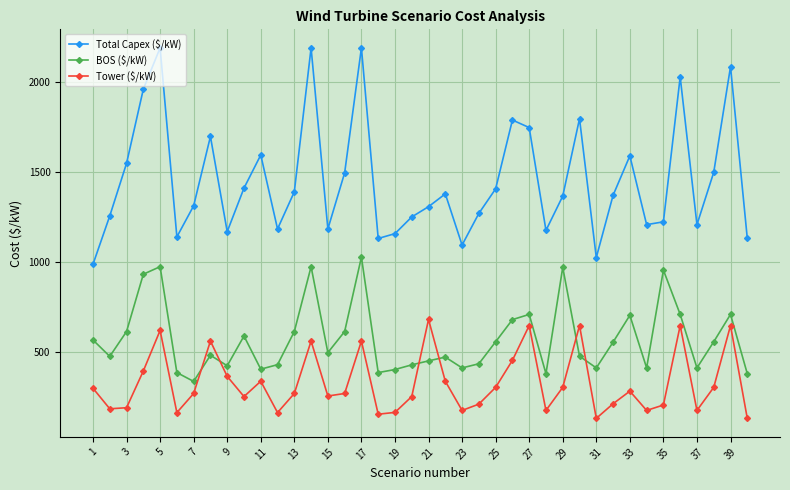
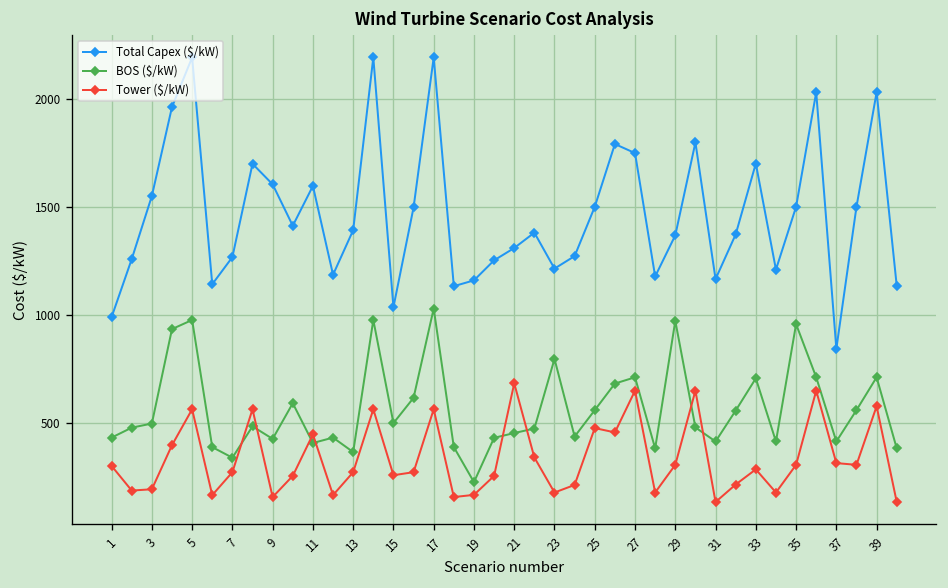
BOS ($/kW), 1: 570 -> 430
BOS ($/kW), 3: 620 -> 500
Tower ($/kW), 5: 620 -> 560
Total Capex ($/kW), 7: 1310 -> 1270
Total Capex ($/kW), 9: 1170 -> 1600
Tower ($/kW), 9: 370 -> 160
Tower ($/kW), 11: 340 -> 450
BOS ($/kW), 13: 620 -> 370
Total Capex ($/kW), 15: 1190 -> 1040
BOS ($/kW), 19: 410 -> 230
Total Capex ($/kW), 23: 1100 -> 1210
BOS ($/kW), 23: 410 -> 800
Total Capex ($/kW), 25: 1410 -> 1500
Tower ($/kW), 25: 310 -> 480
Total Capex ($/kW), 31: 1030 -> 1170
Total Capex ($/kW), 33: 1590 -> 1700
Total Capex ($/kW), 35: 1220 -> 1500
Tower ($/kW), 35: 210 -> 310
Total Capex ($/kW), 37: 1210 -> 840
Tower ($/kW), 37: 180 -> 310
Total Capex ($/kW), 39: 2090 -> 2030
Tower ($/kW), 39: 650 -> 580
